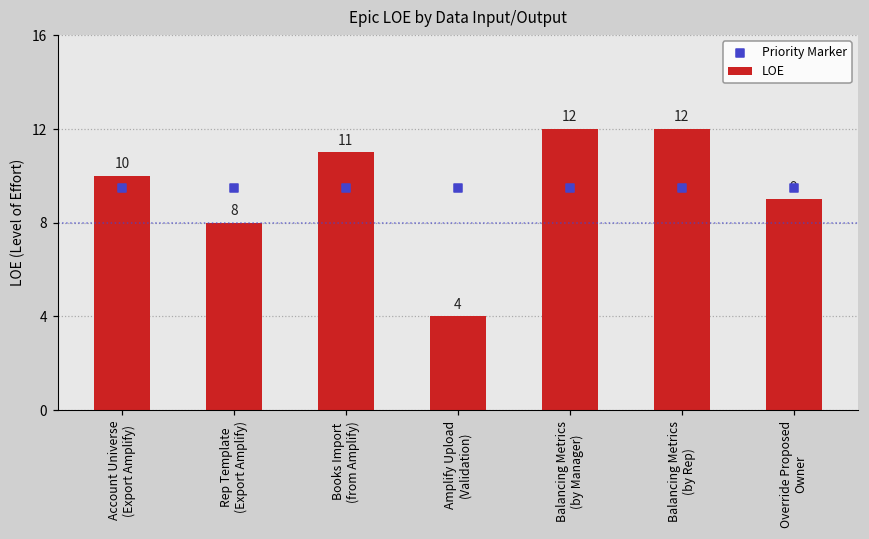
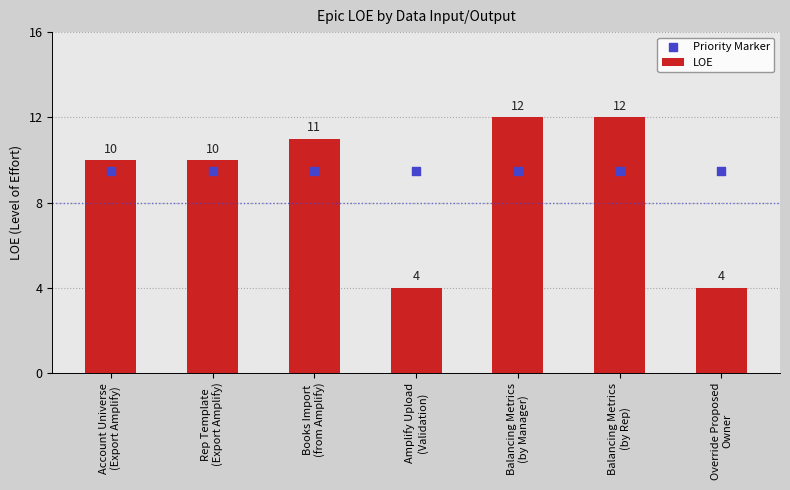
LOE, Rep Template (Export Amplify): 8 -> 10
LOE, Override Proposed Owner: 9 -> 4
